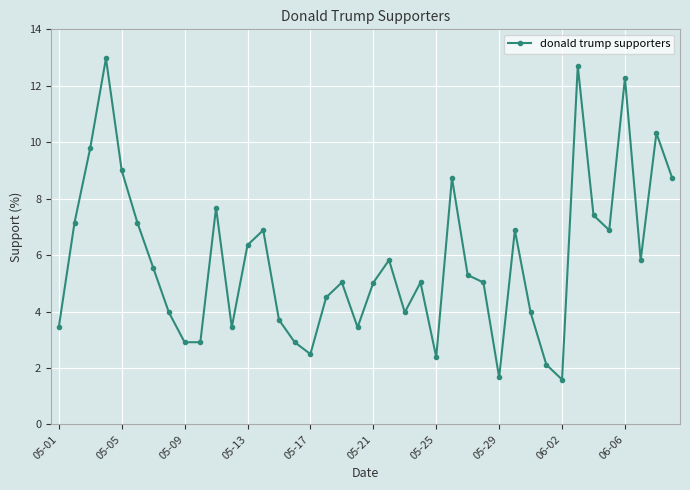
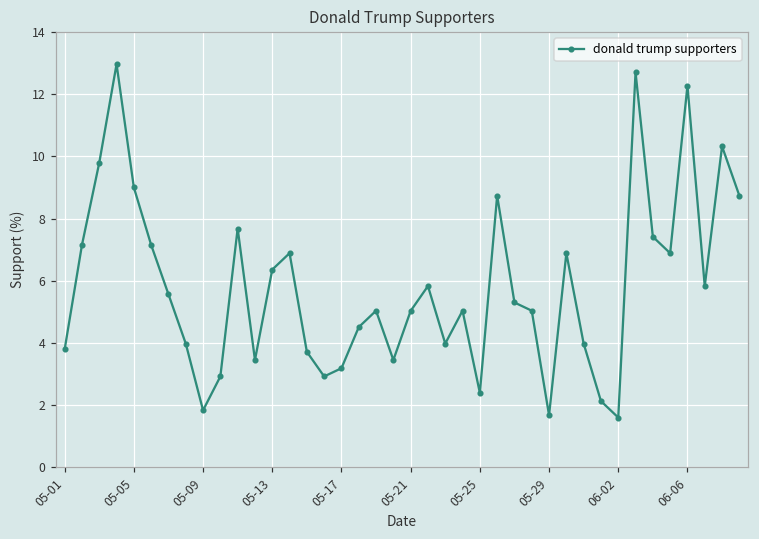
05-01: 3.4 -> 3.8
05-09: 2.9 -> 1.8
05-17: 2.5 -> 3.2
